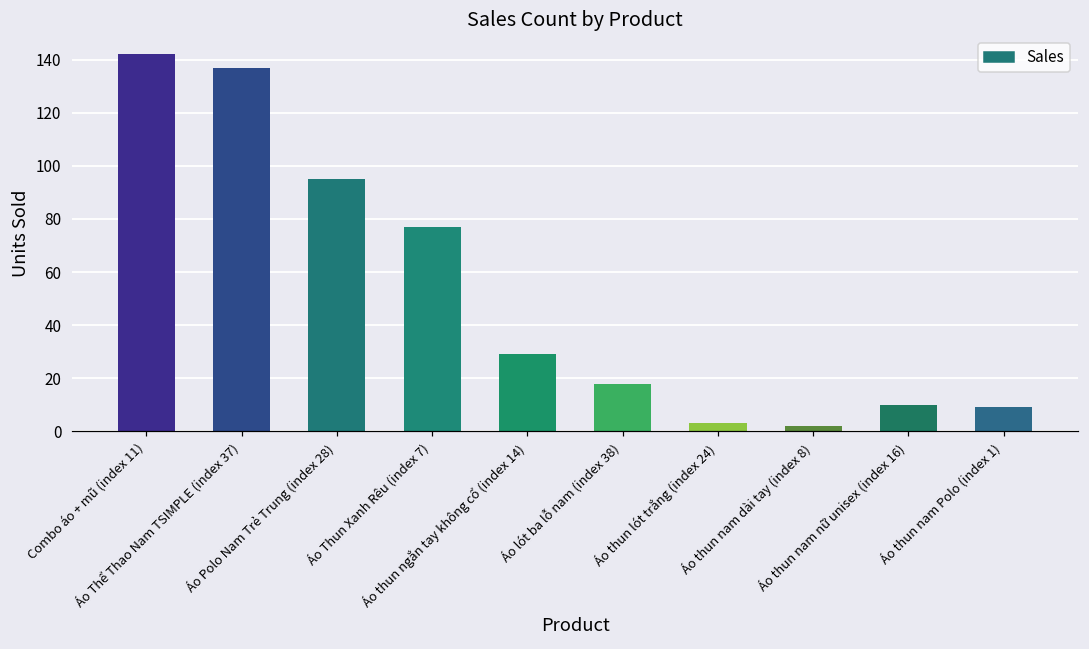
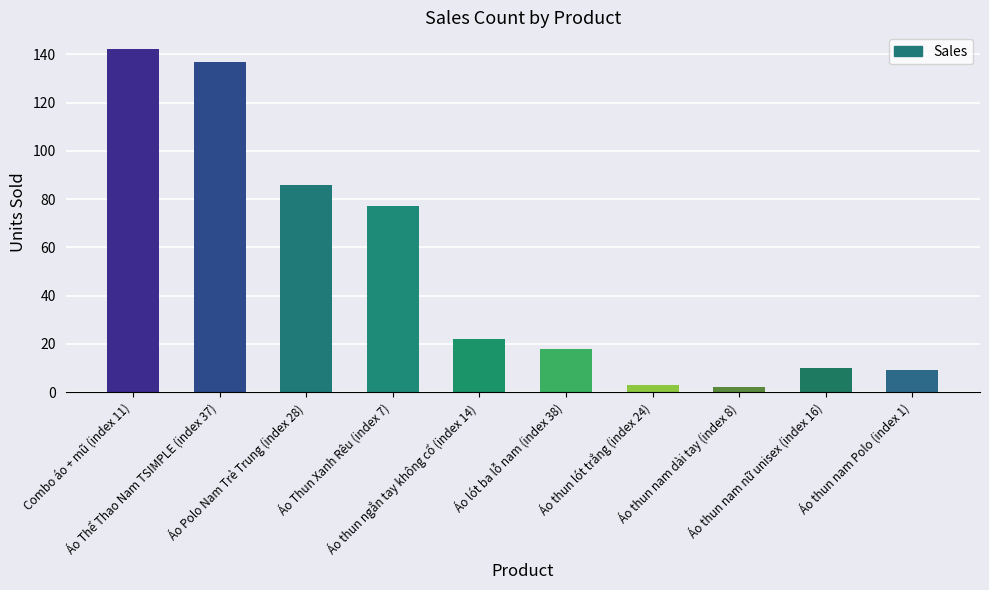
Áo Polo Nam Trẻ Trung (index 28): 95 -> 86
Áo thun ngắn tay không cổ (index 14): 29 -> 22
